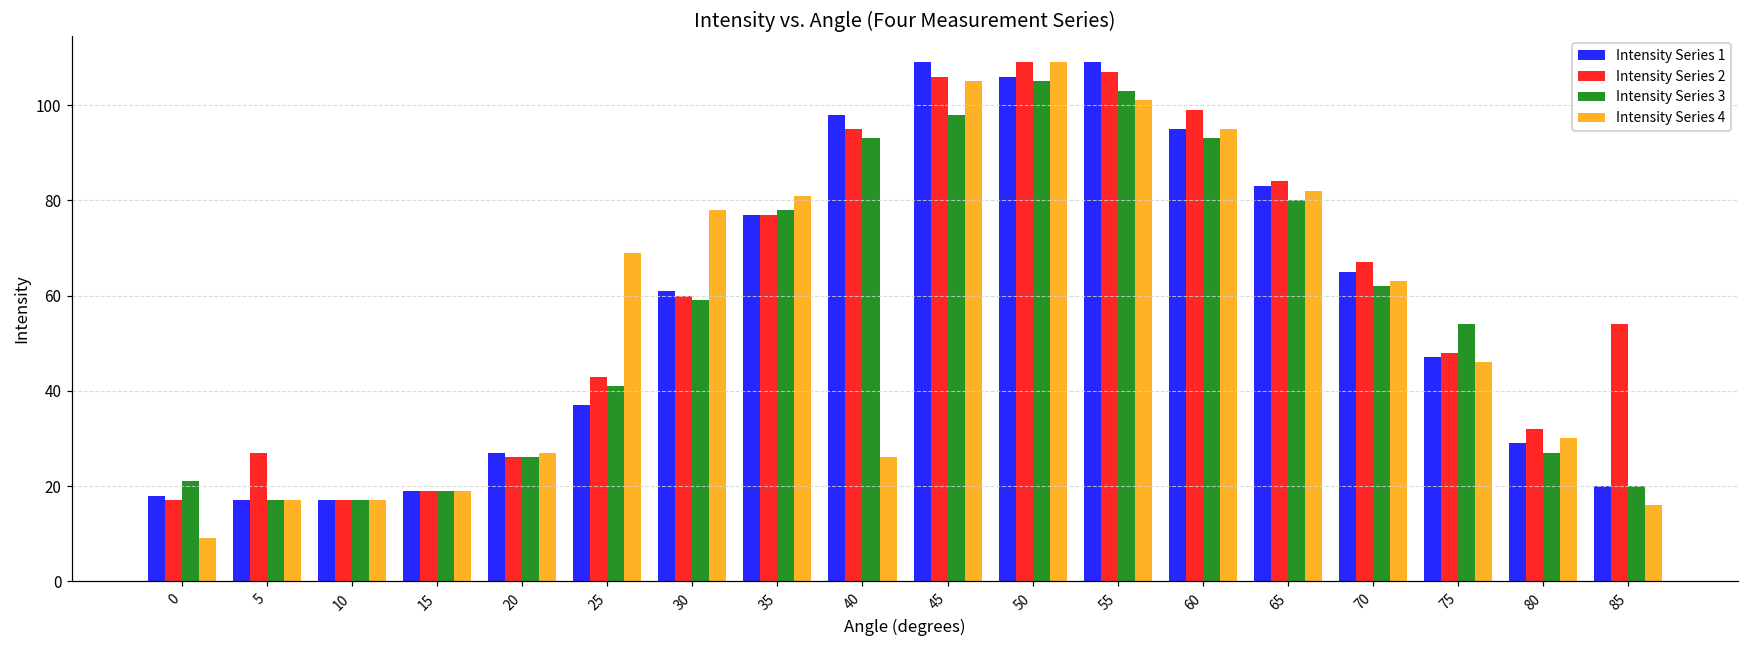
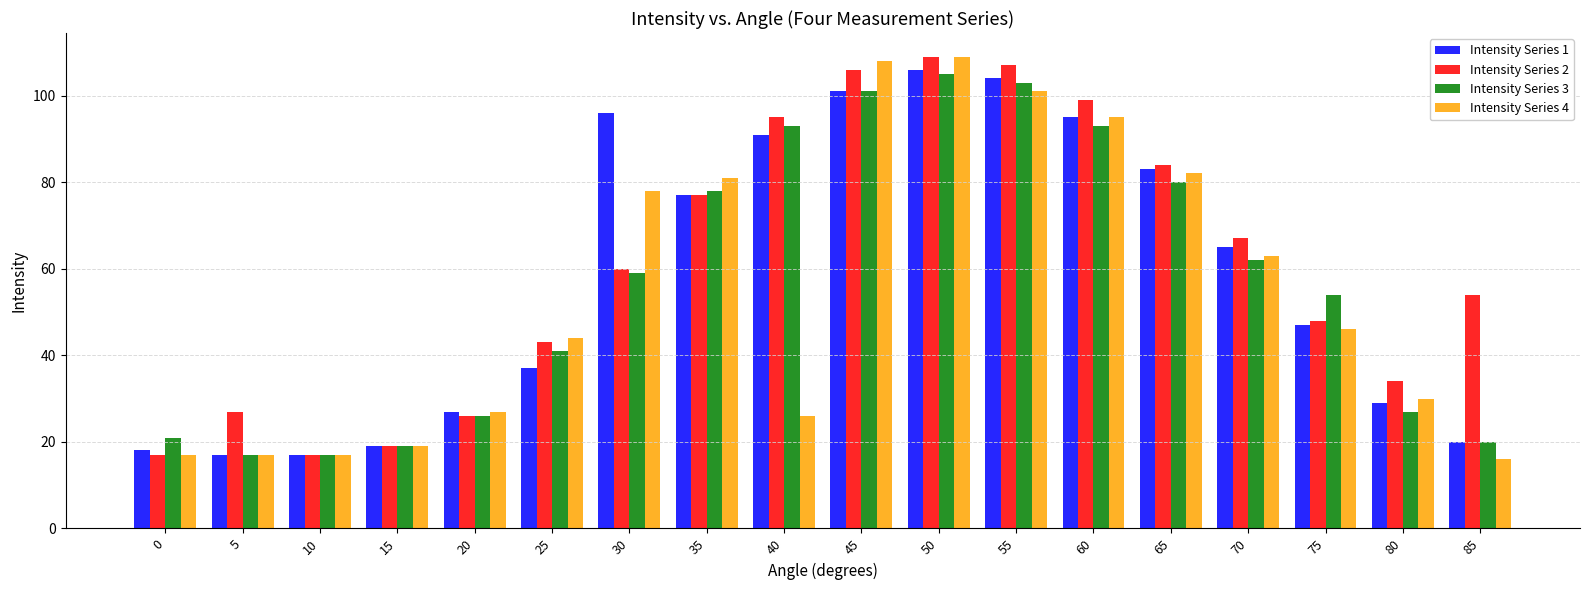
Intensity Series 4, 0: 9 -> 17
Intensity Series 4, 25: 69 -> 44
Intensity Series 1, 30: 61 -> 96
Intensity Series 1, 40: 98 -> 91
Intensity Series 1, 45: 109 -> 101
Intensity Series 3, 45: 98 -> 101
Intensity Series 4, 45: 105 -> 108
Intensity Series 1, 55: 109 -> 104
Intensity Series 2, 80: 32 -> 34
